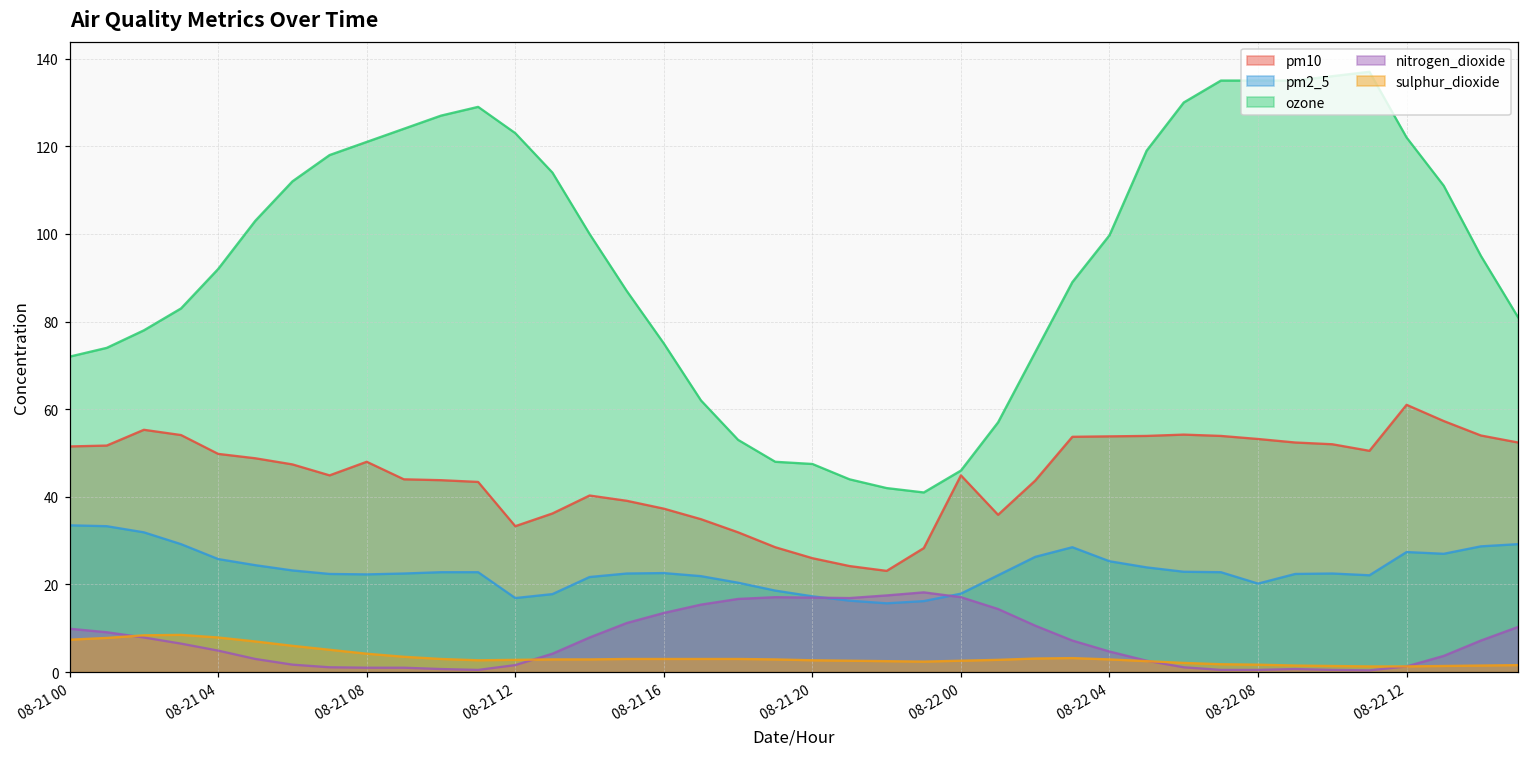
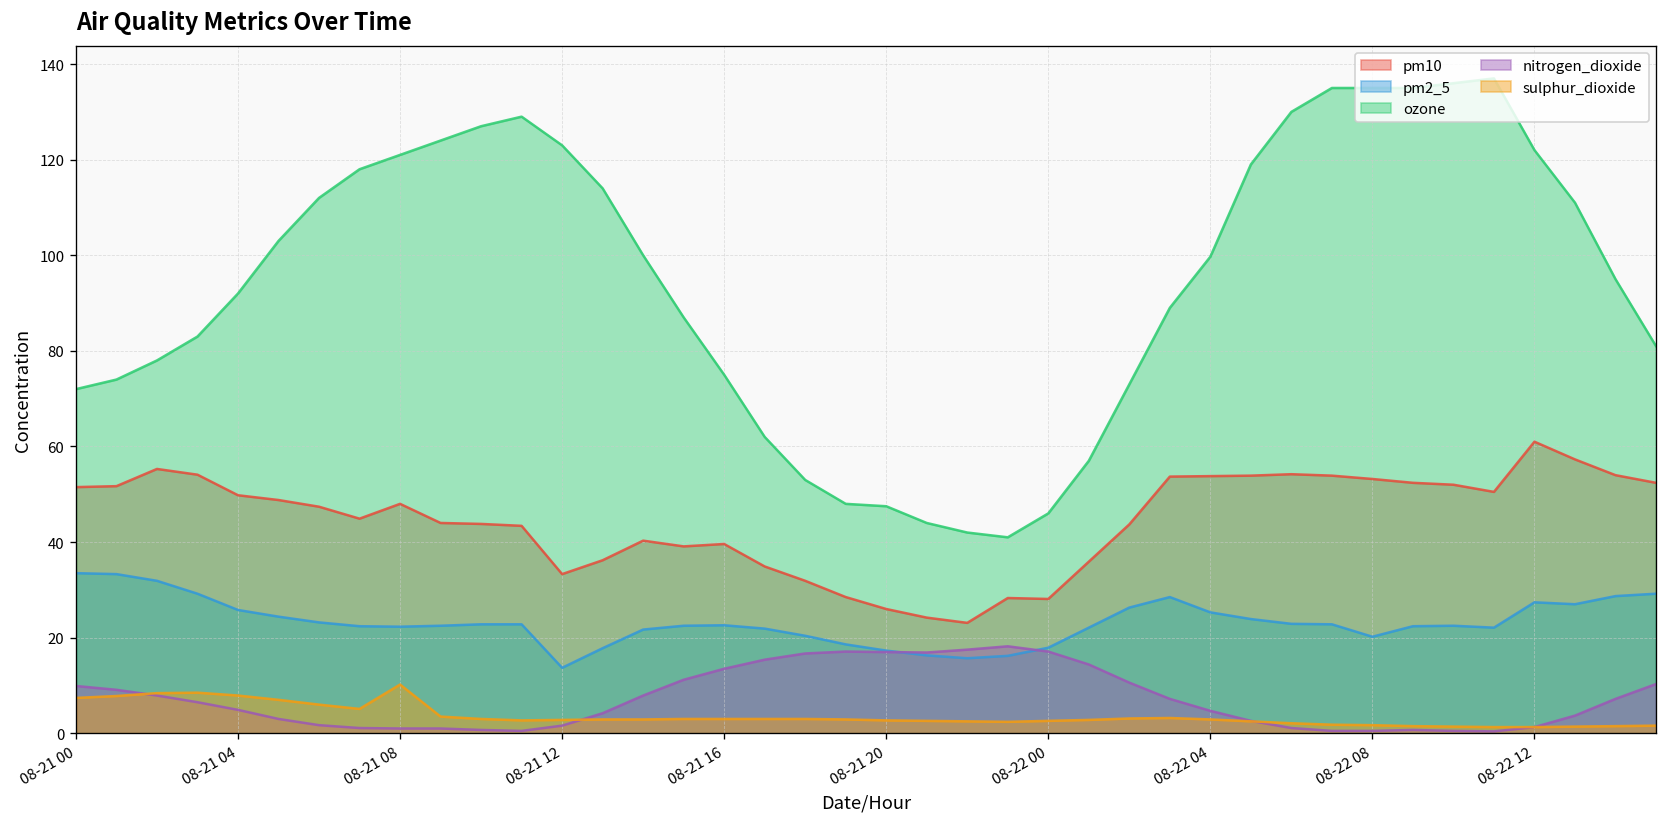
sulphur_dioxide, 08-21 08: 4 -> 10
pm2_5, 08-21 12: 17 -> 14
pm10, 08-21 16: 37 -> 40
pm10, 08-22 00: 45 -> 28
